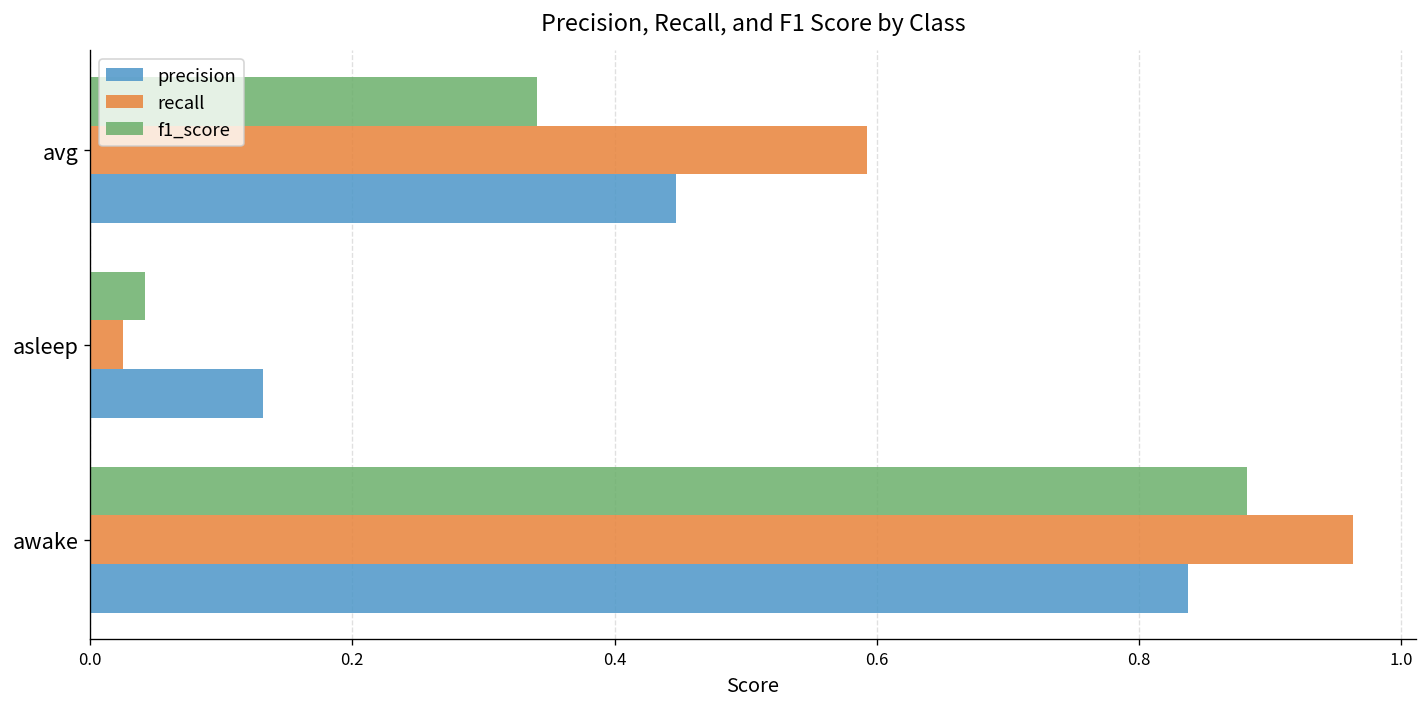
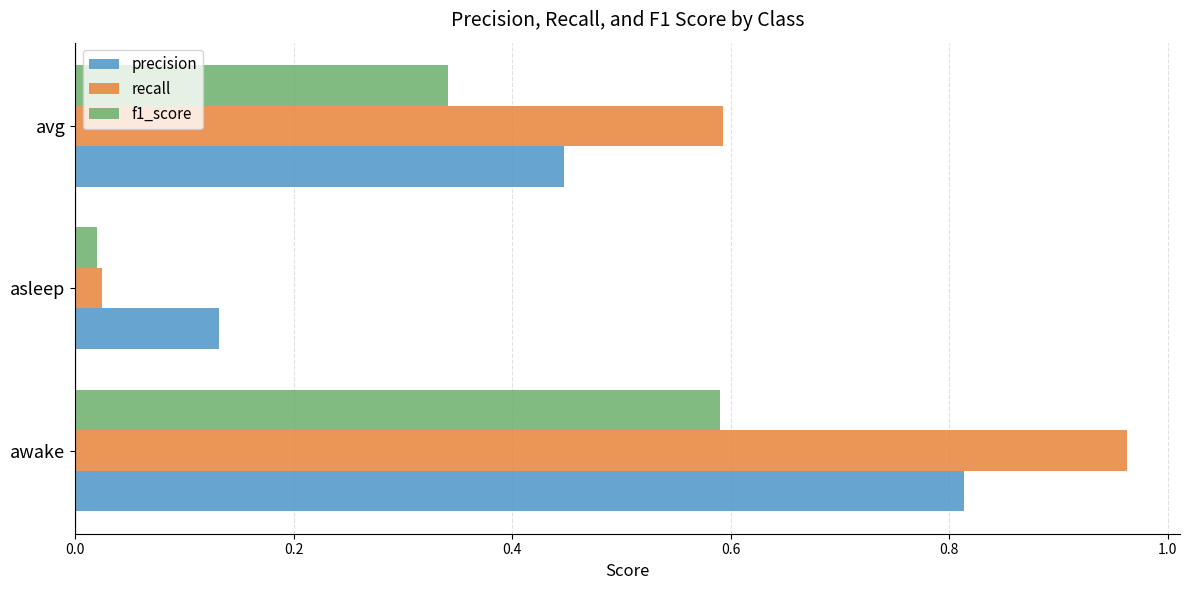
f1_score, asleep: 0.042 -> 0.020
f1_score, awake: 0.882 -> 0.590
precision, awake: 0.837 -> 0.814
